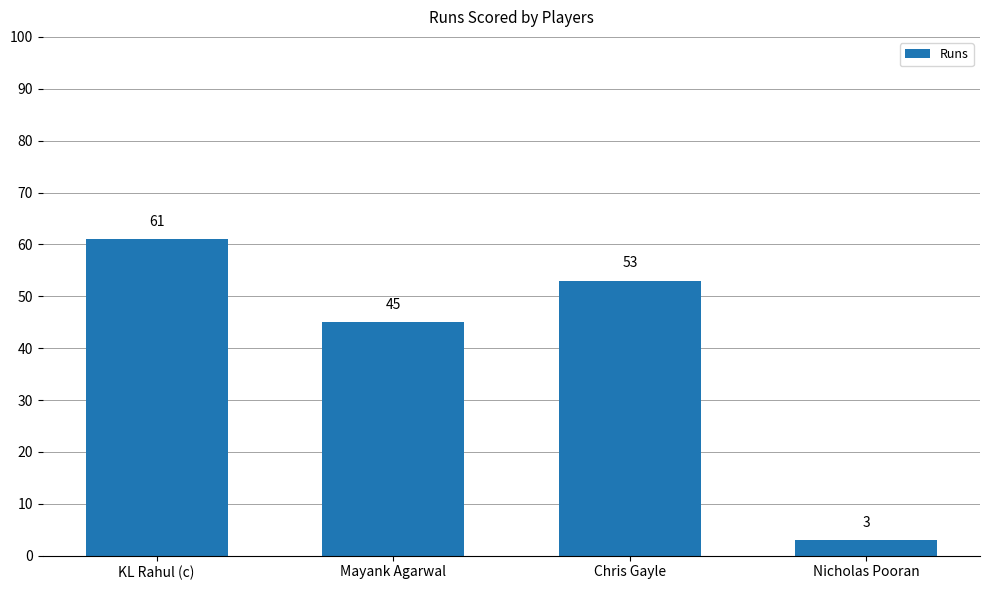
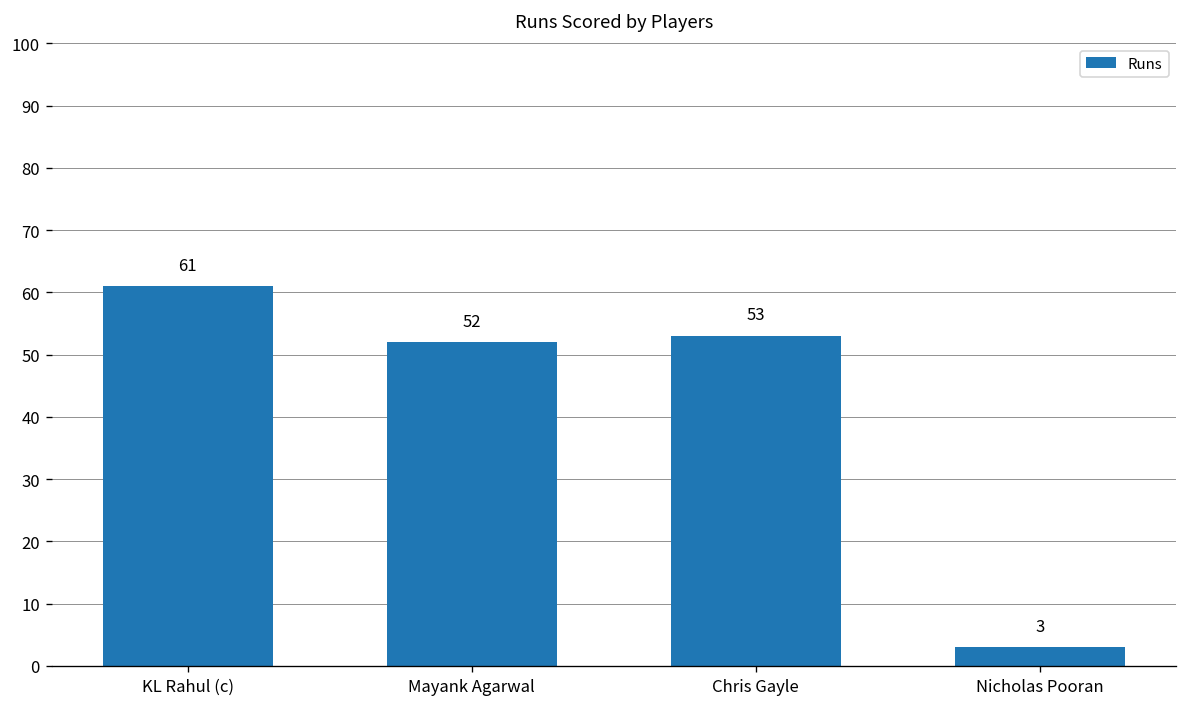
Mayank Agarwal: 45 -> 52
